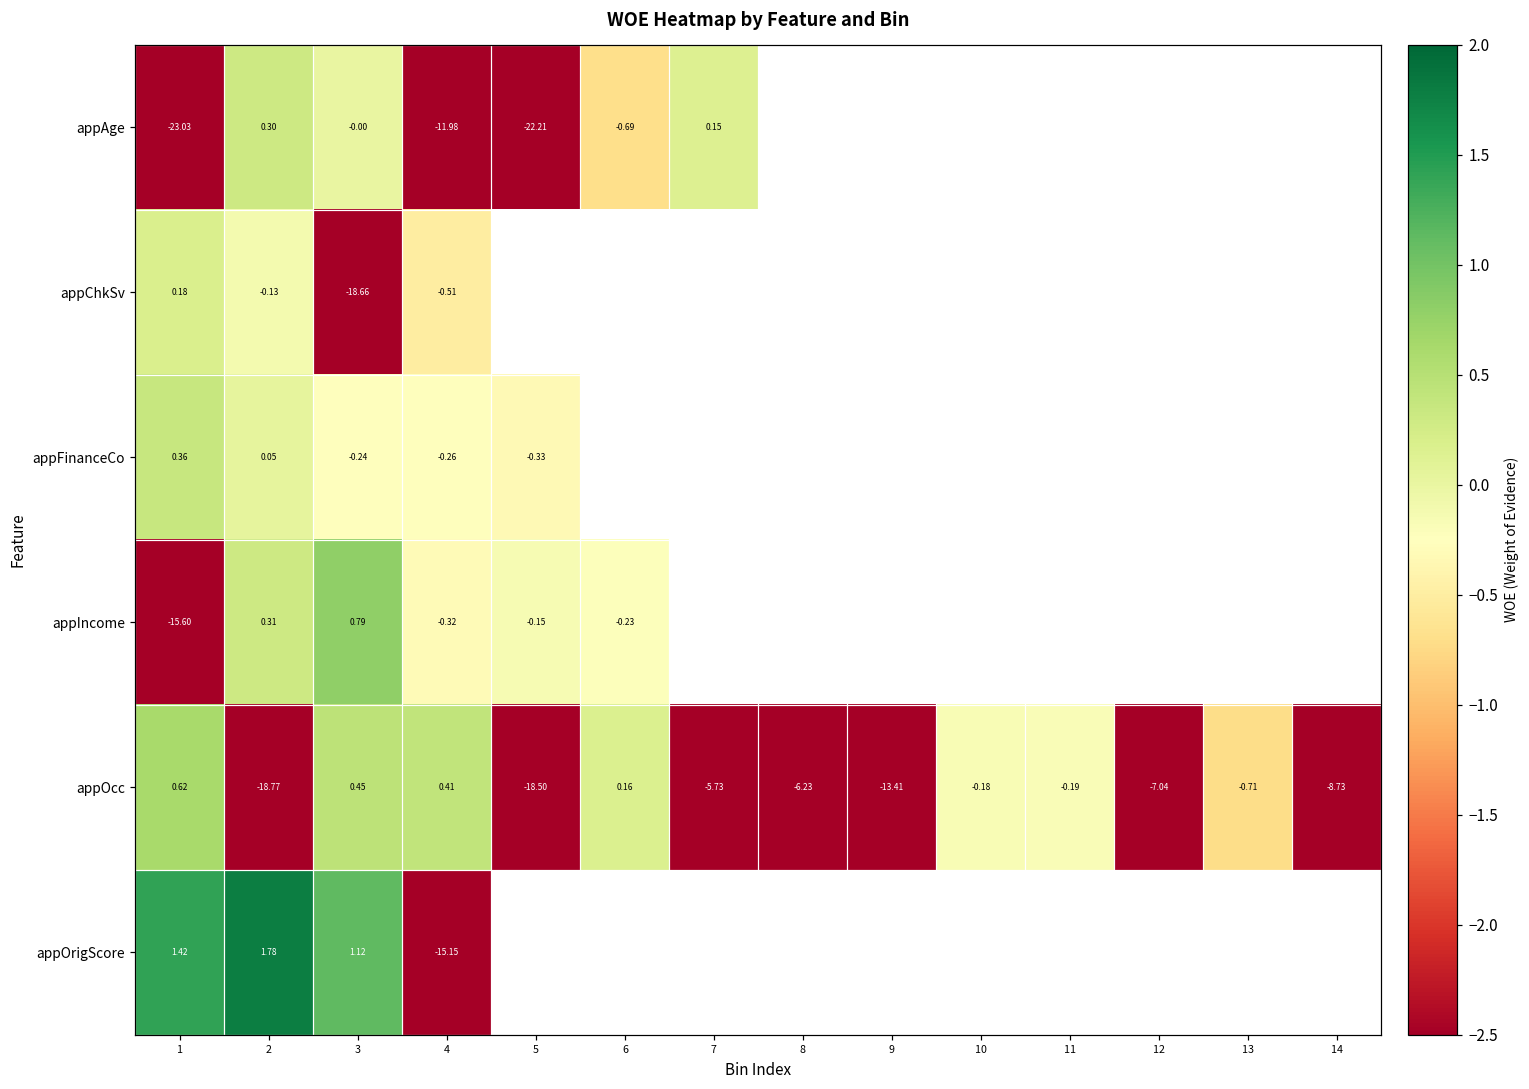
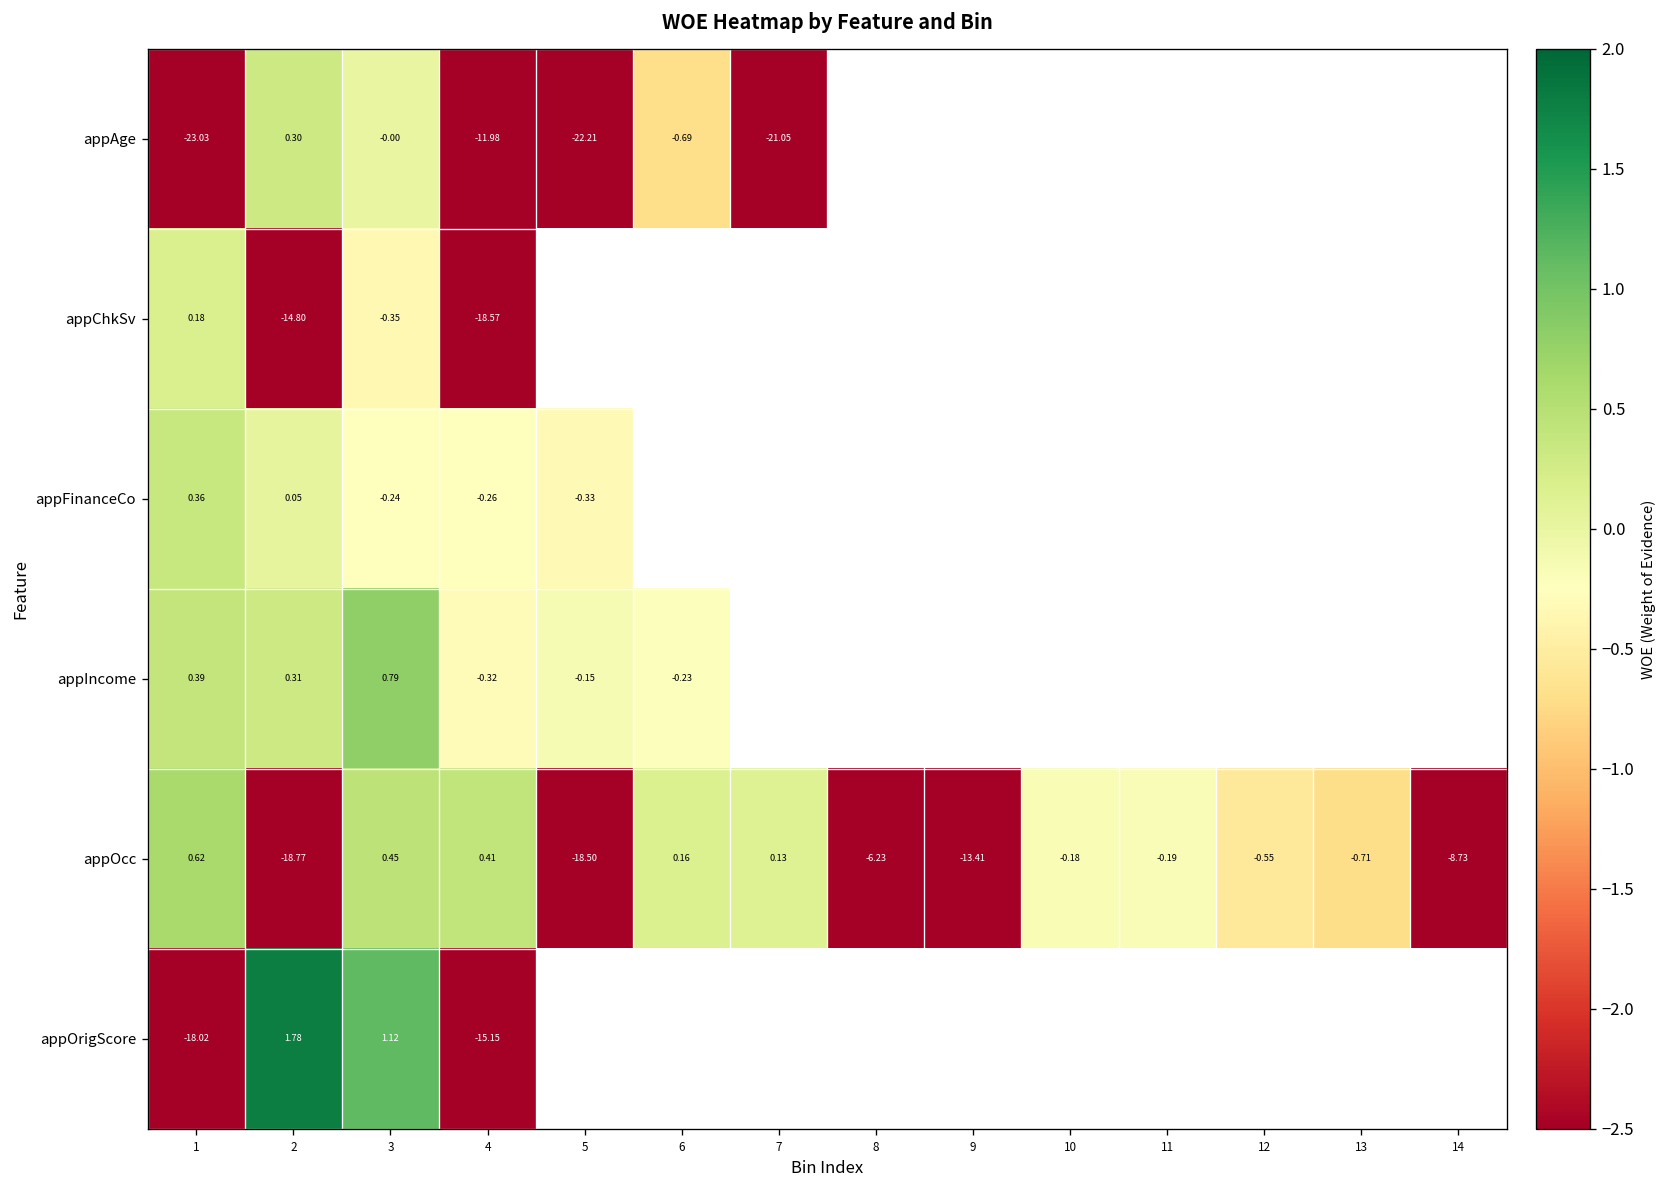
appAge, 7: 0.15 -> -21.05
appChkSv, 2: -0.13 -> -14.80
appChkSv, 3: -18.66 -> -0.35
appChkSv, 4: -0.51 -> -18.57
appIncome, 1: -15.60 -> 0.39
appOcc, 7: -5.73 -> 0.13
appOcc, 12: -7.04 -> -0.55
appOrigScore, 1: 1.42 -> -18.02
